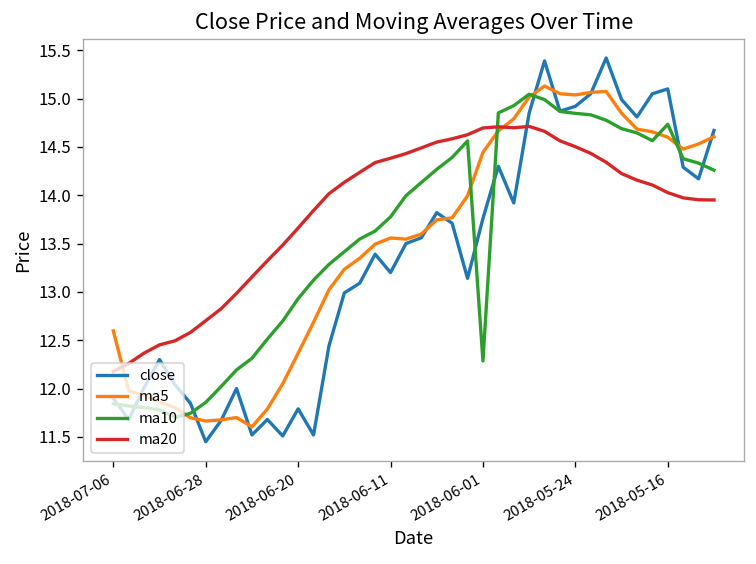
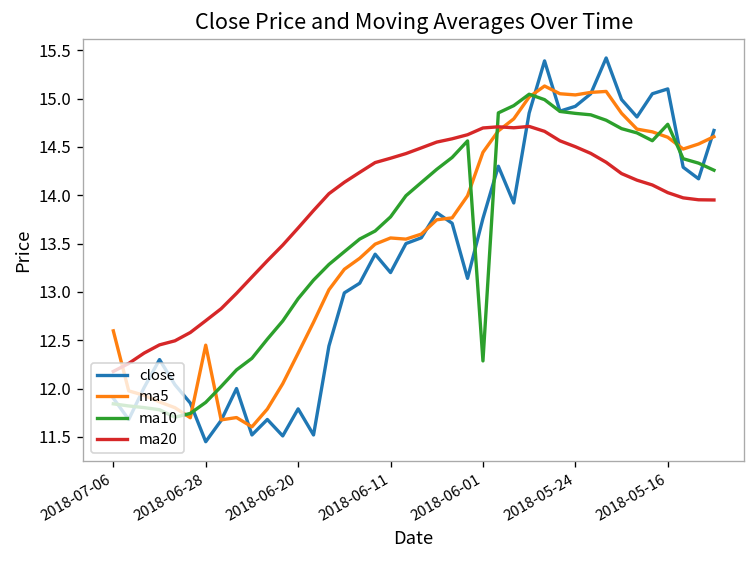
ma5, 2018-06-28: 11.7 -> 12.4
